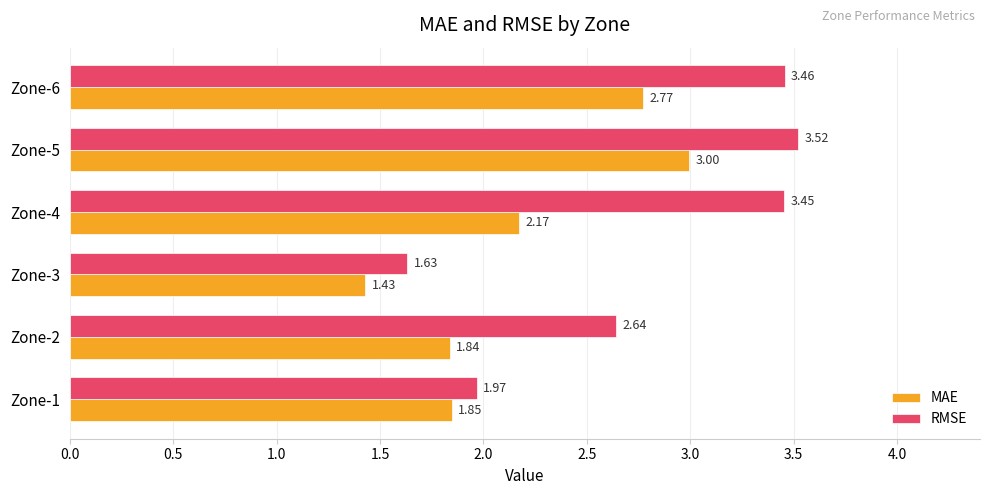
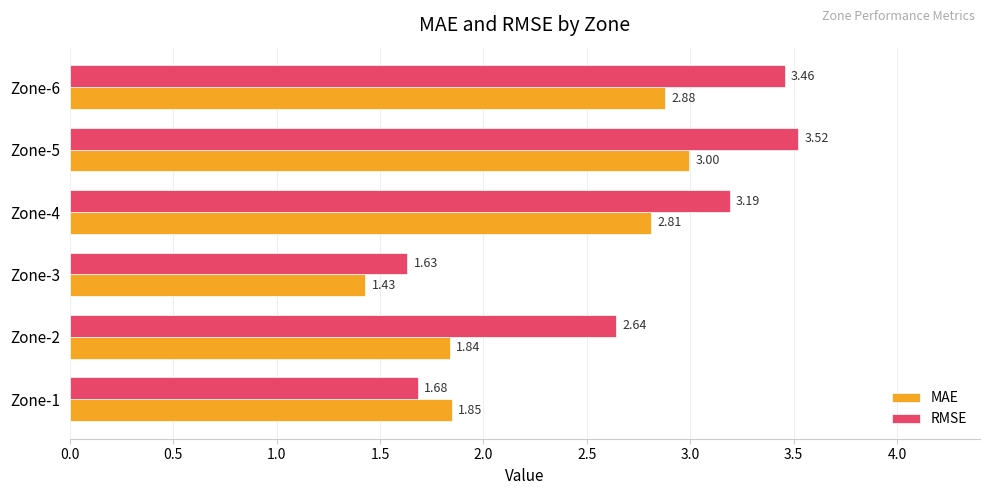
MAE, Zone-6: 2.77 -> 2.88
RMSE, Zone-4: 3.45 -> 3.19
MAE, Zone-4: 2.17 -> 2.81
RMSE, Zone-1: 1.97 -> 1.68
